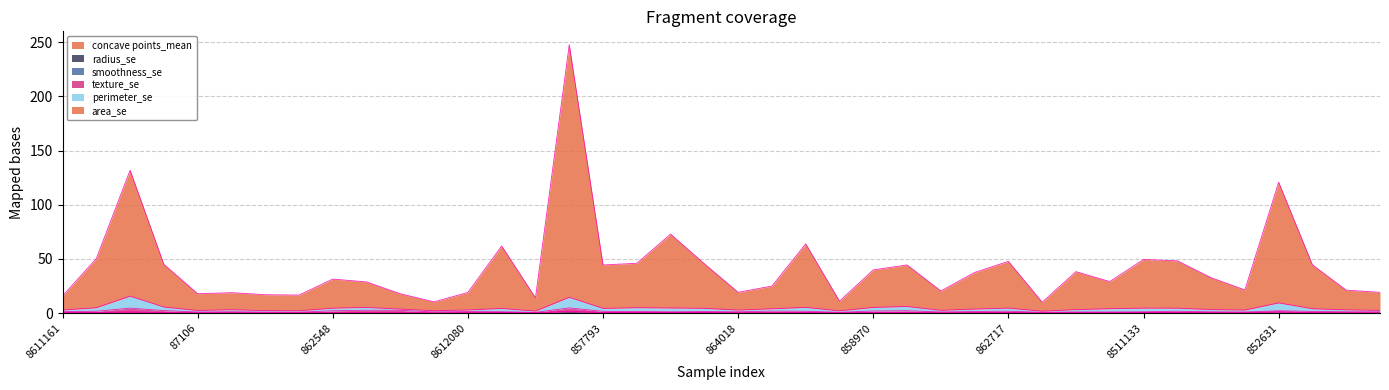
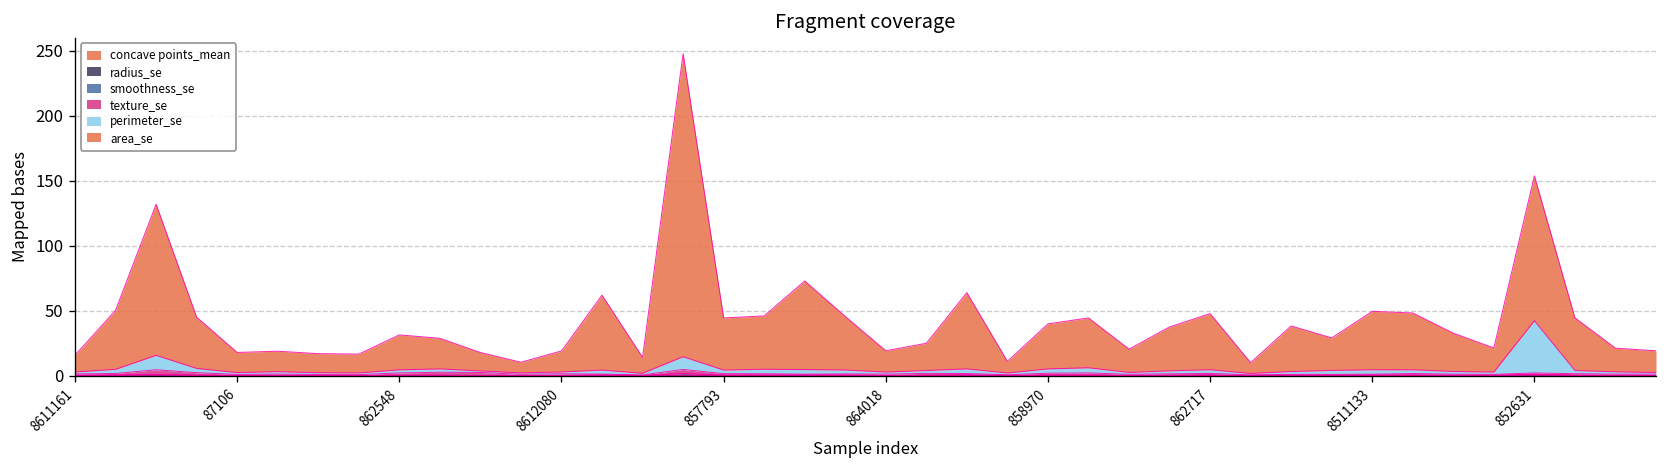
perimeter_se, 852631: 7 -> 40
